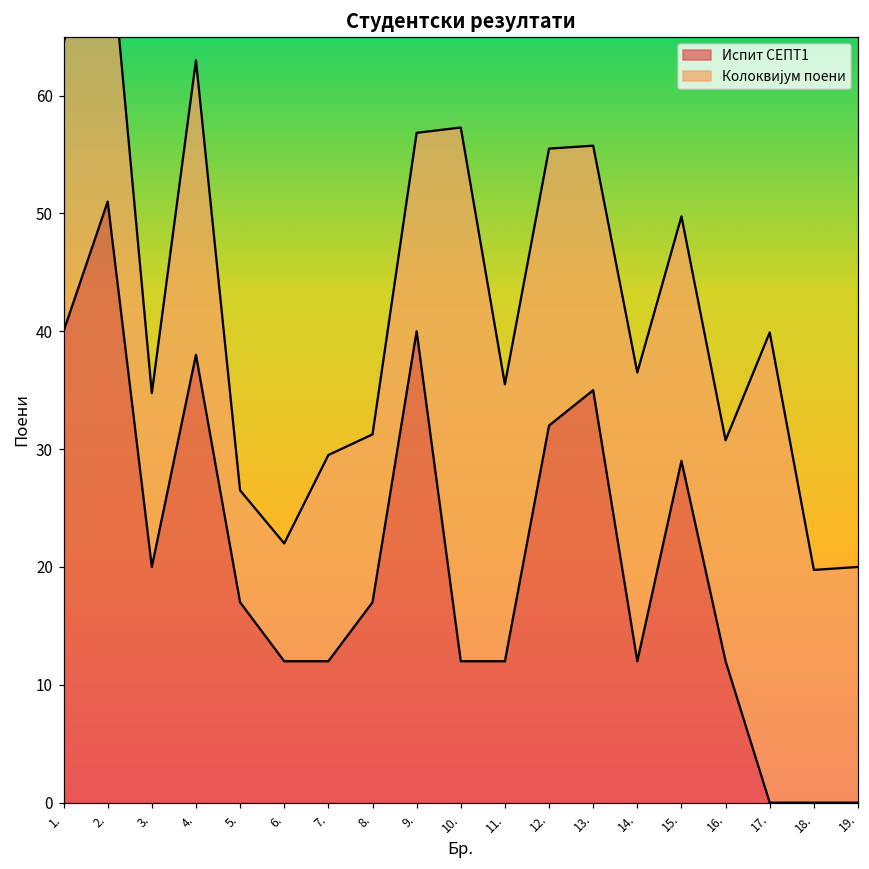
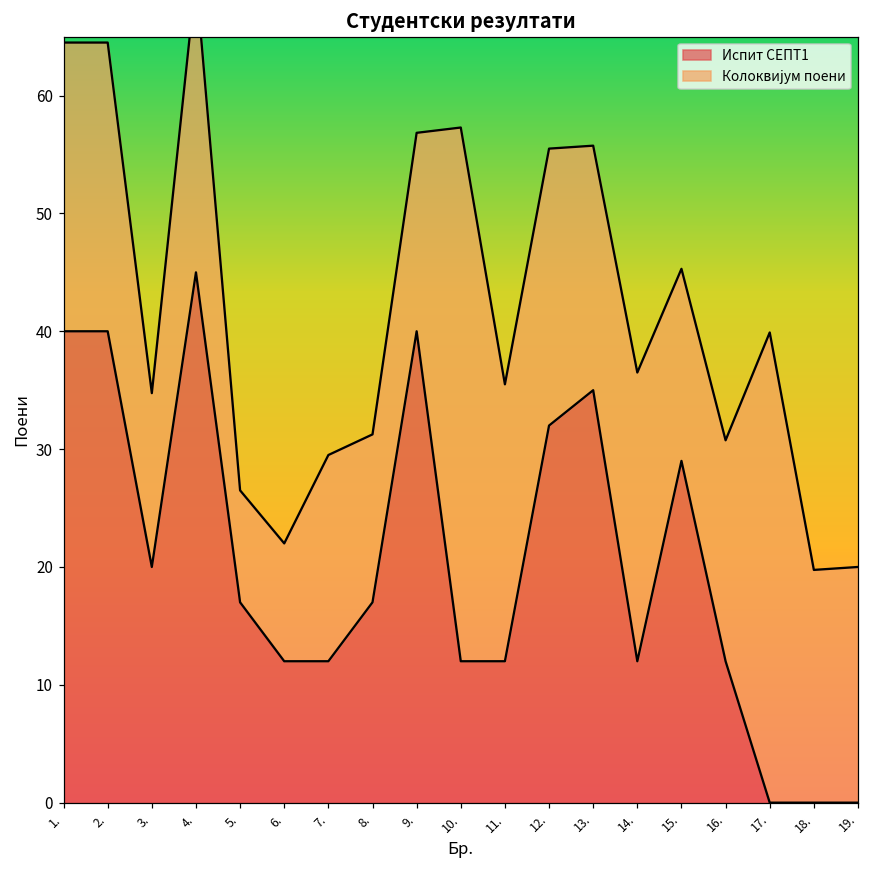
Испит СЕПТ1, 2.: 51 -> 40
Испит СЕПТ1, 4.: 38 -> 45
Колоквијум поени, 15.: 20.8 -> 16.3
